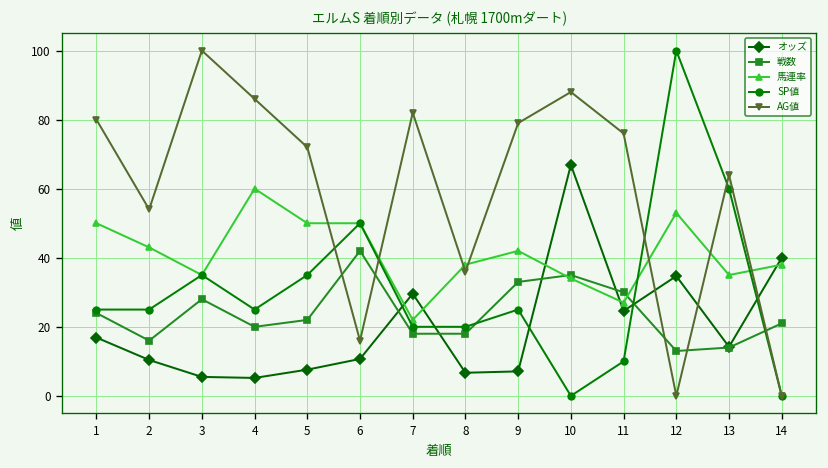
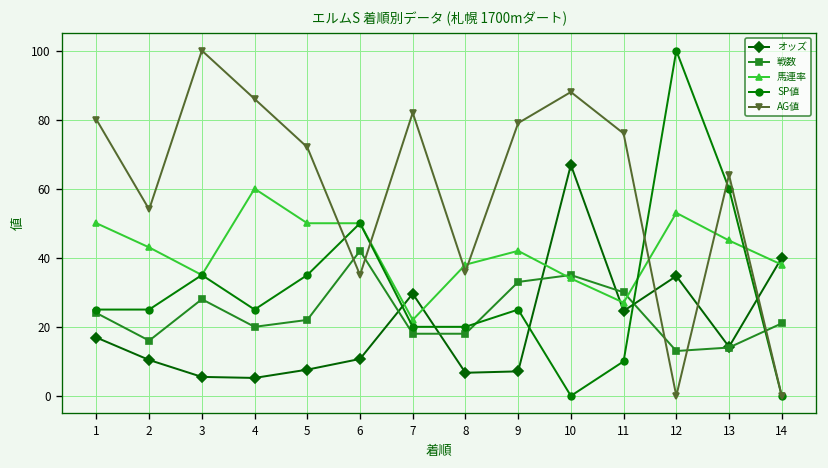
AG値, 6: 16 -> 35
馬連率, 13: 35 -> 45
